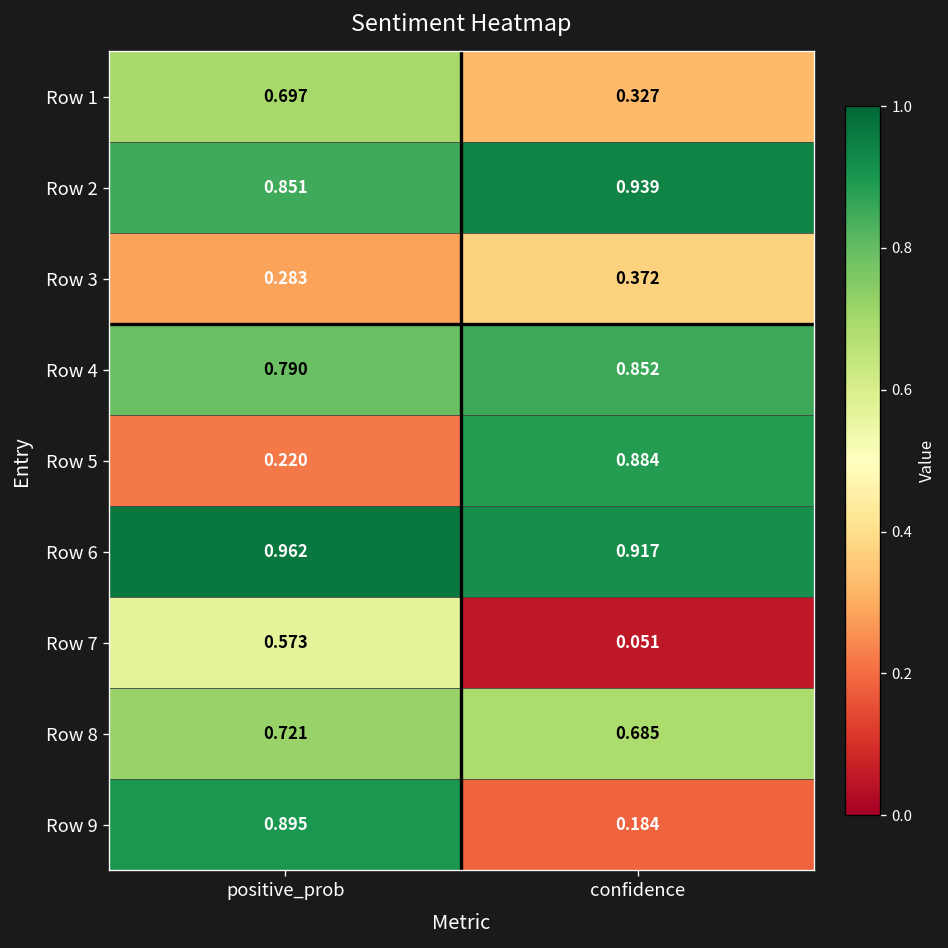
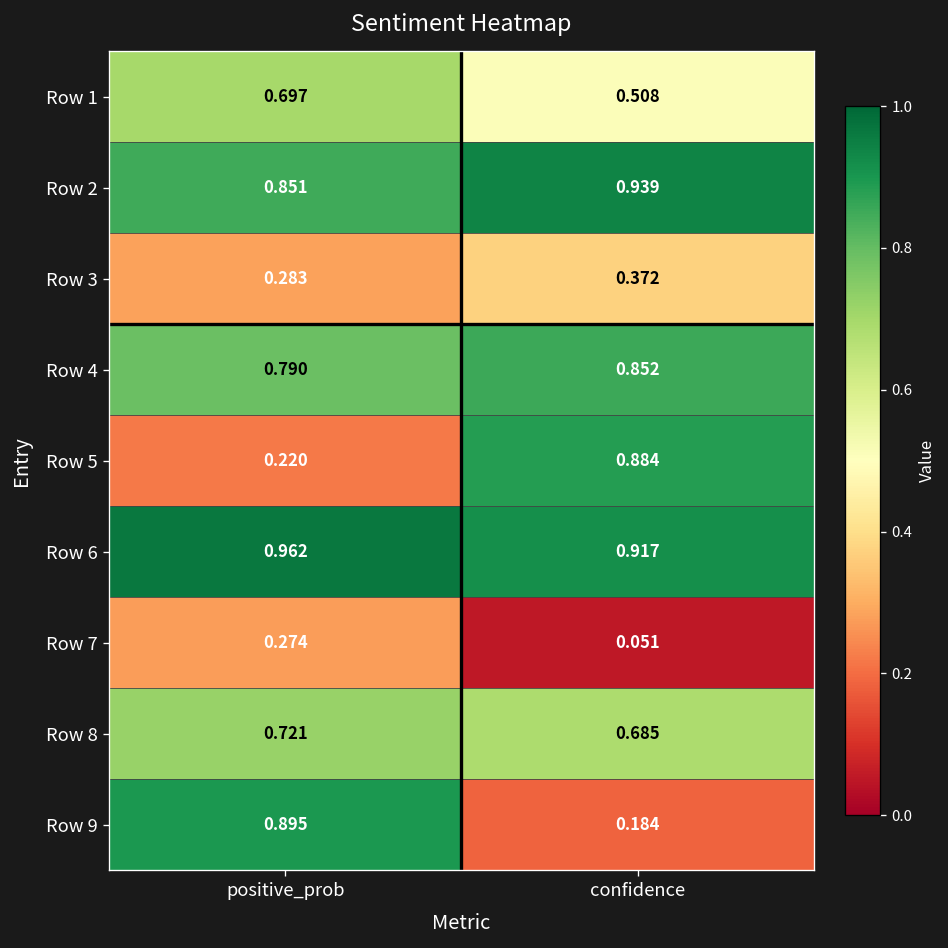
Row 1, confidence: 0.327 -> 0.508
Row 7, positive_prob: 0.573 -> 0.274
